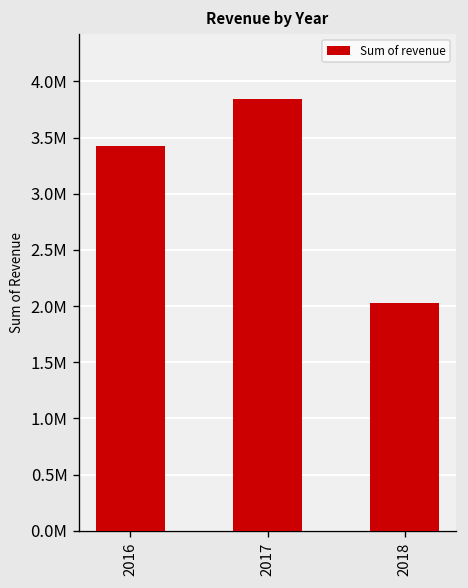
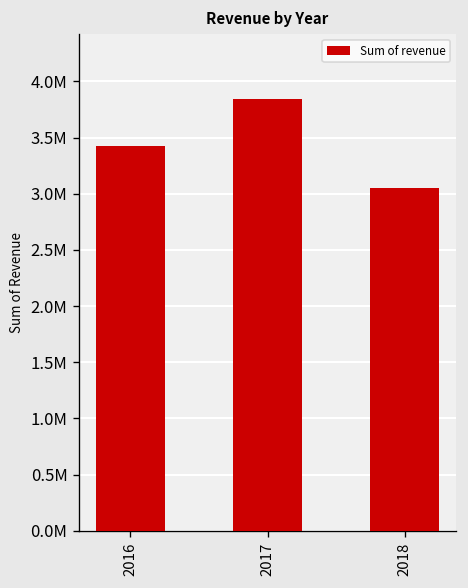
2018: 2000000 -> 3100000
